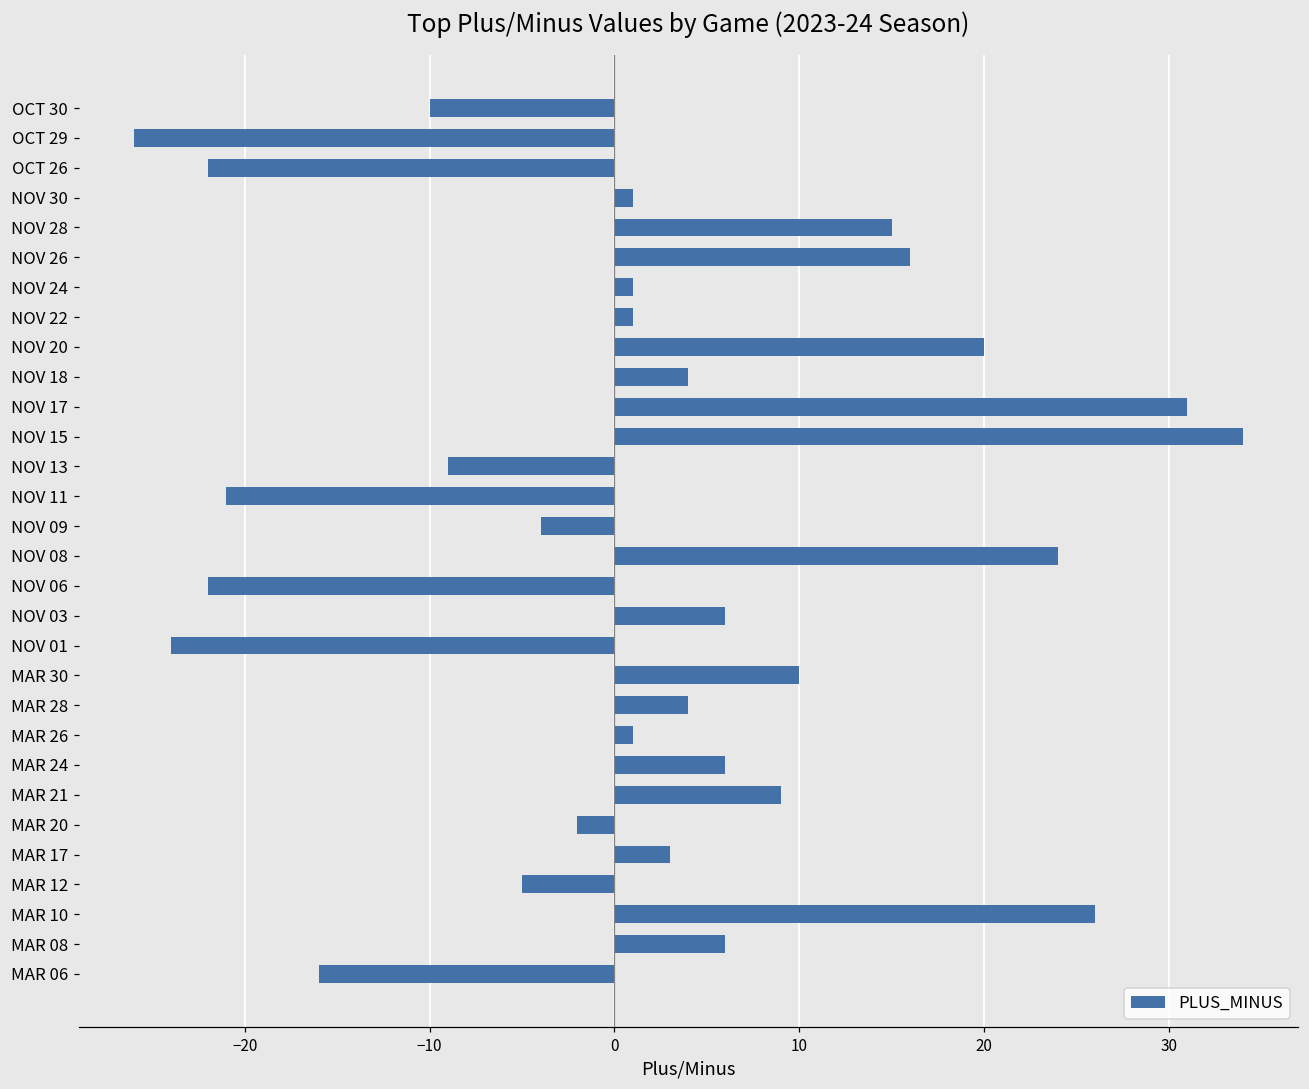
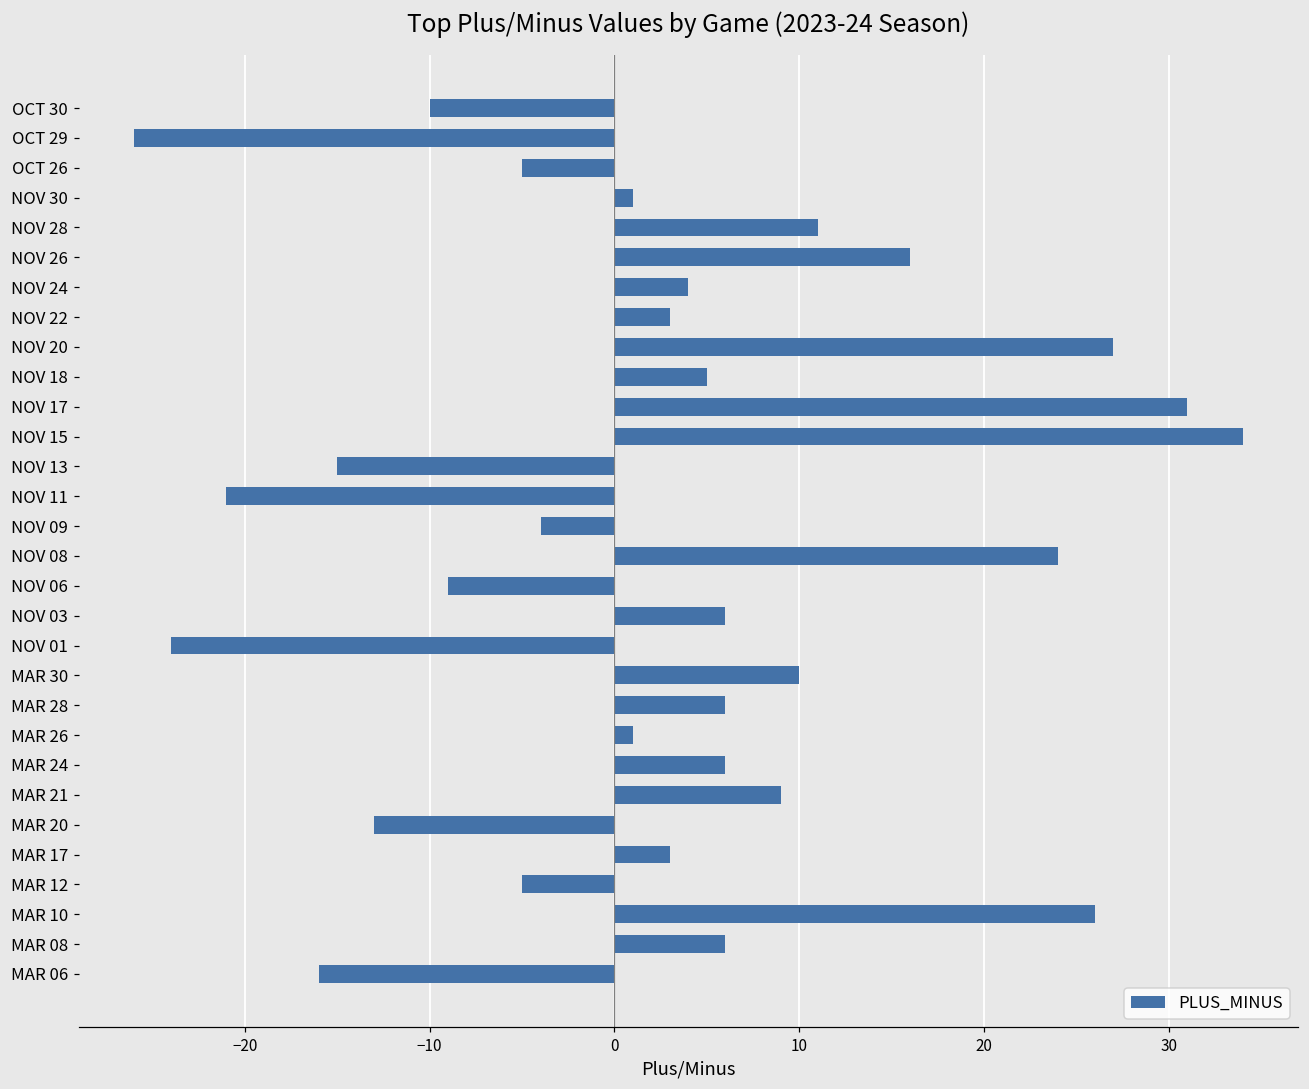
OCT 26: -22 -> -5
NOV 28: 15 -> 11
NOV 24: 1 -> 4
NOV 22: 1 -> 3
NOV 20: 20 -> 27
NOV 18: 4 -> 5
NOV 13: -9 -> -15
NOV 06: -22 -> -9
MAR 28: 4 -> 6
MAR 20: -2 -> -13
